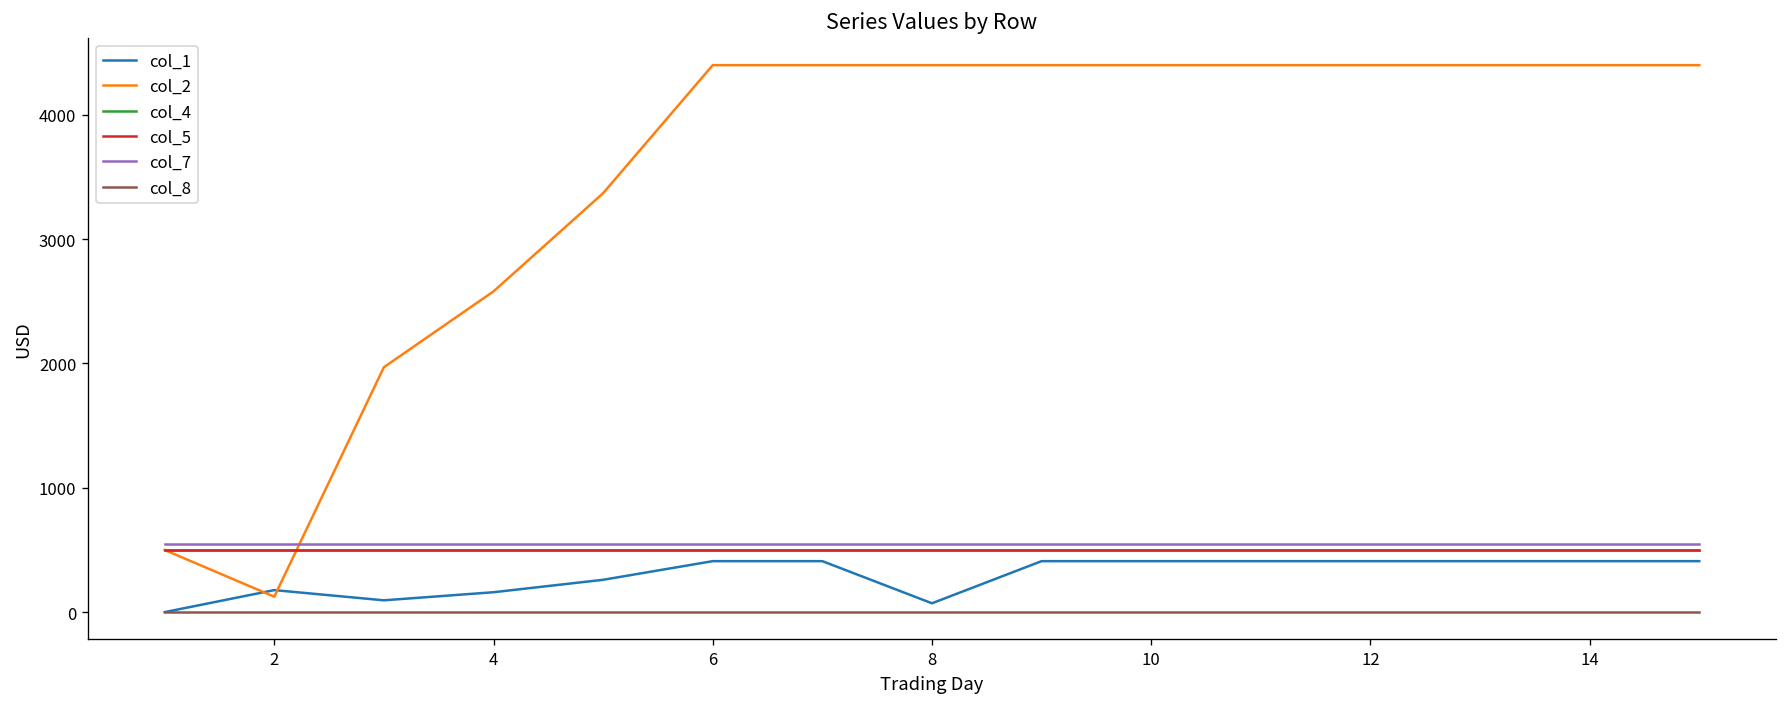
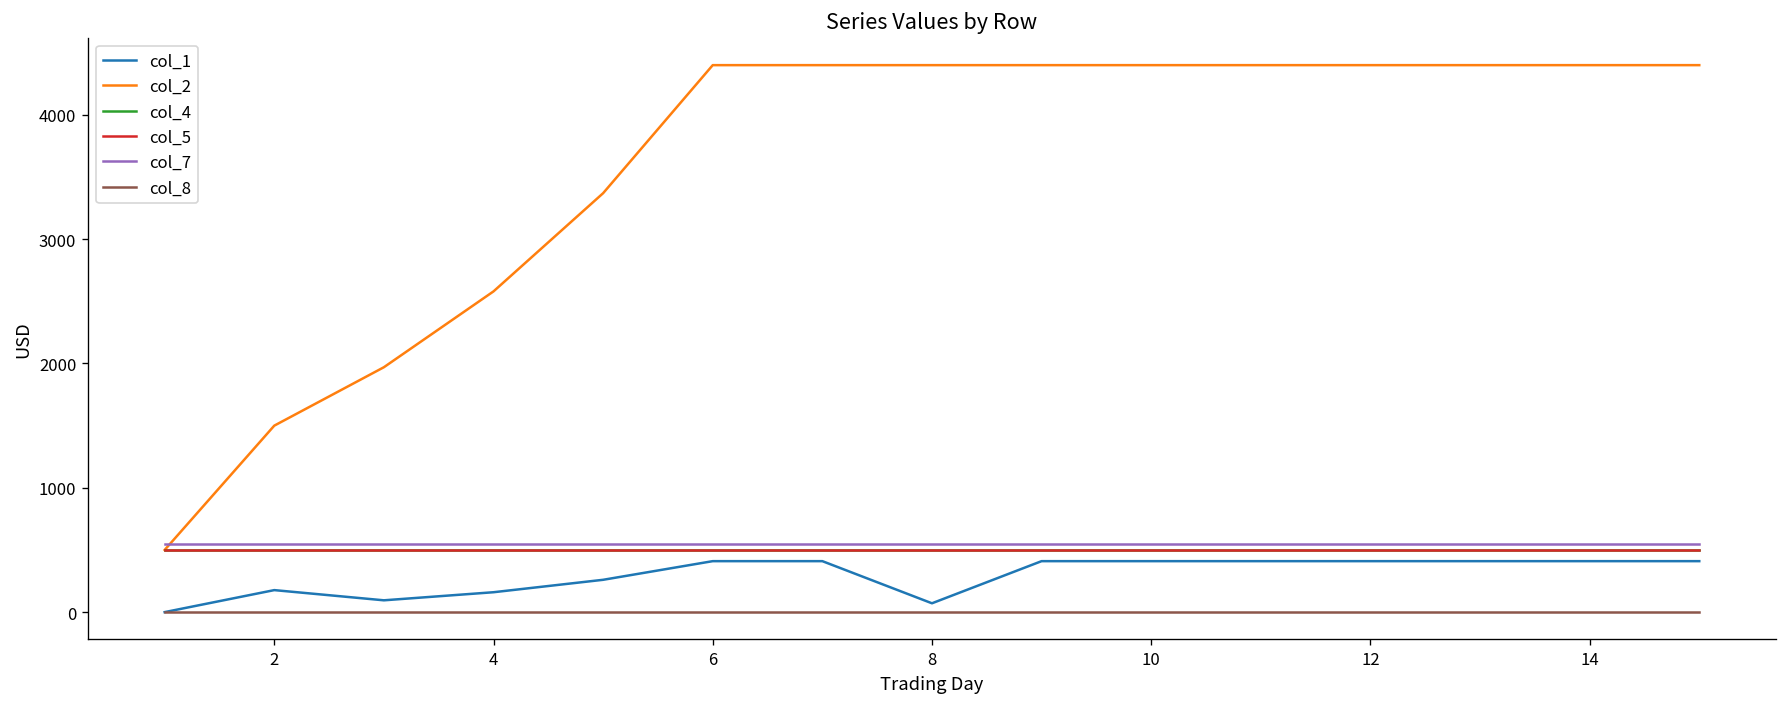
col_2, 2: 120 -> 1500
